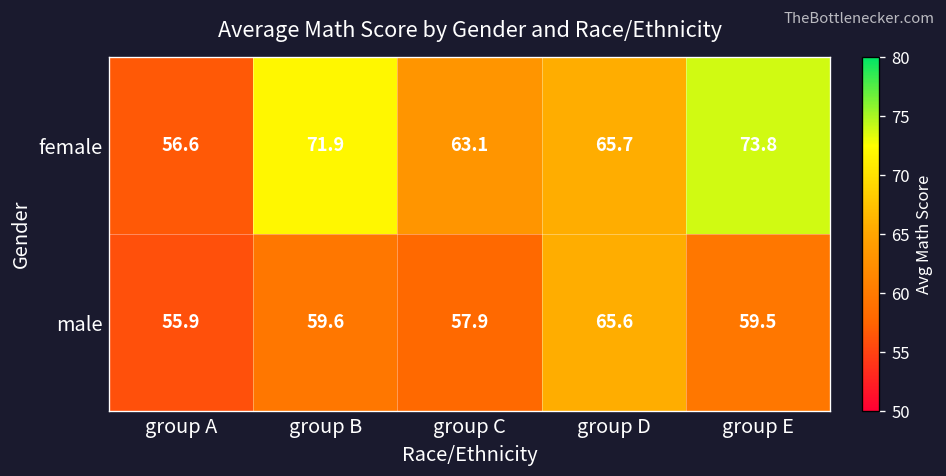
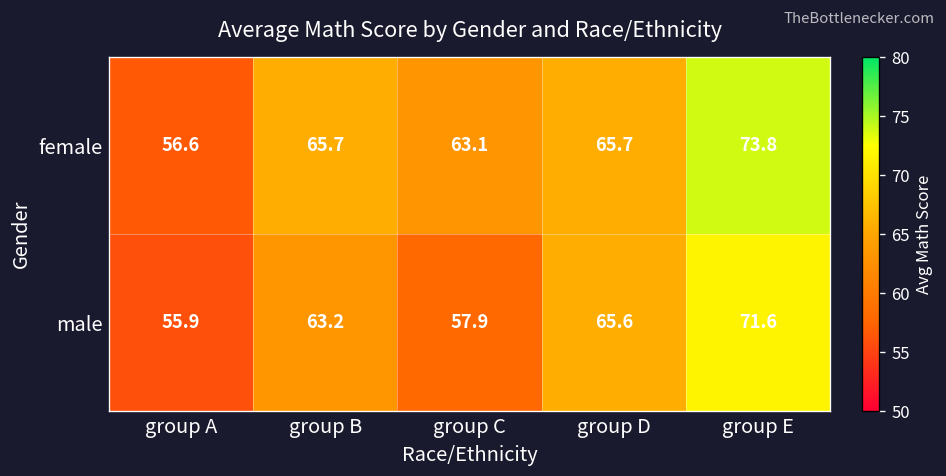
female, group B: 71.9 -> 65.7
male, group B: 59.6 -> 63.2
male, group E: 59.5 -> 71.6
